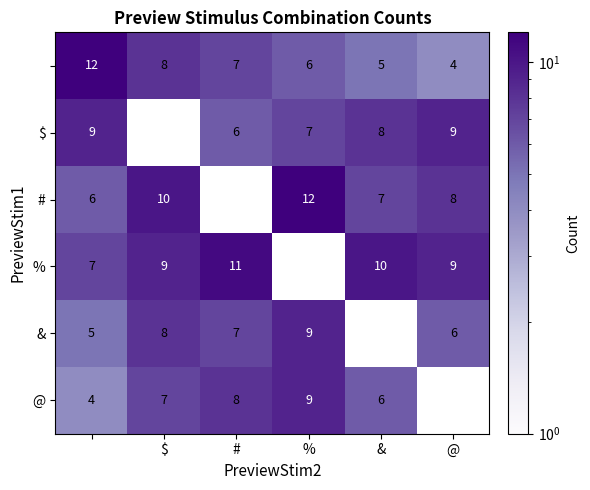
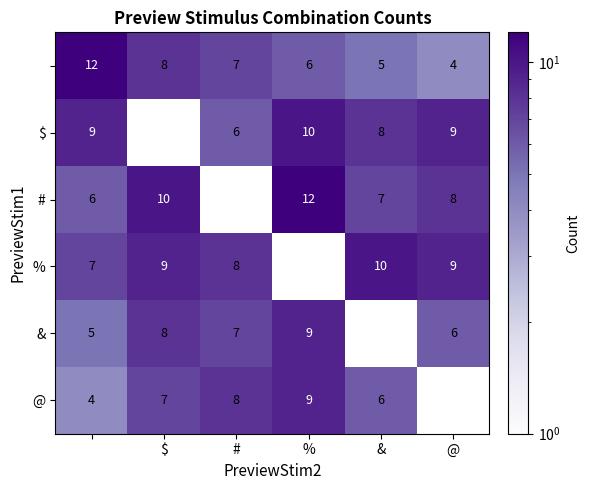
$, %: 7 -> 10
%, #: 11 -> 8
